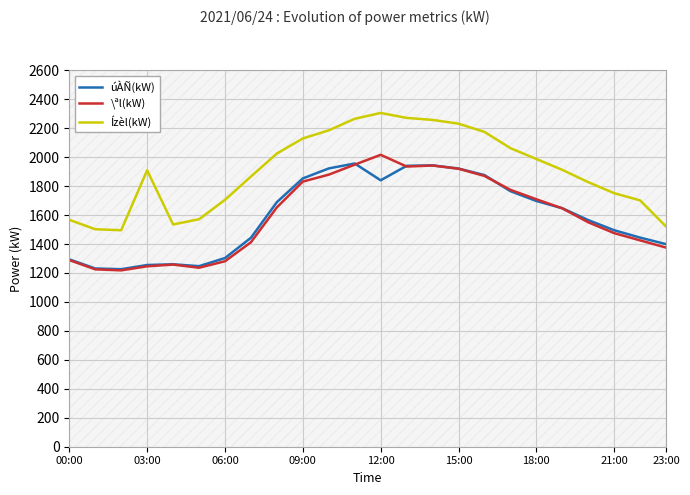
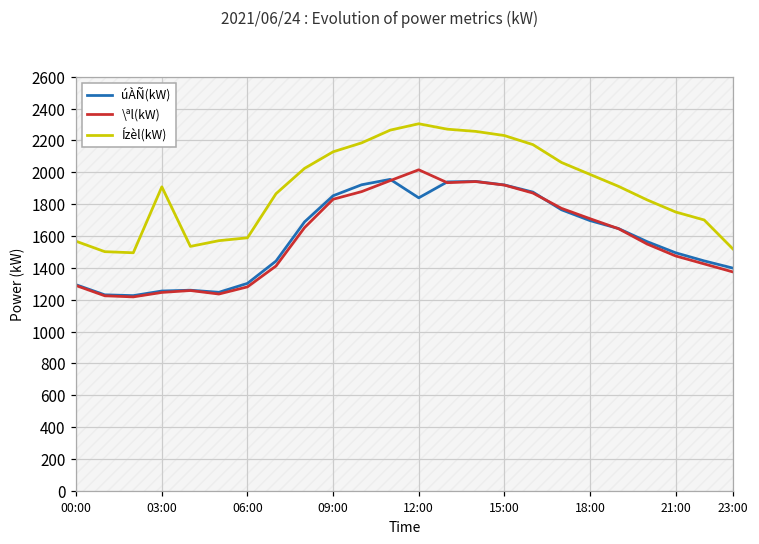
Ízèl(kW), 06:00: 1710 -> 1590
